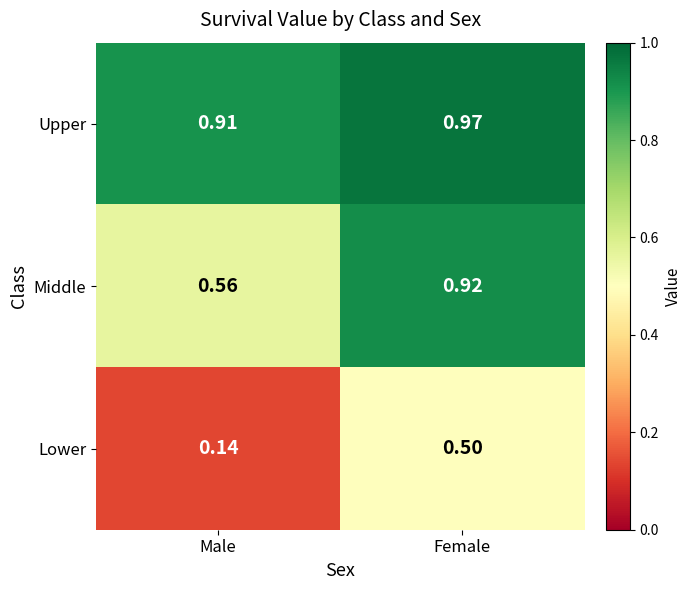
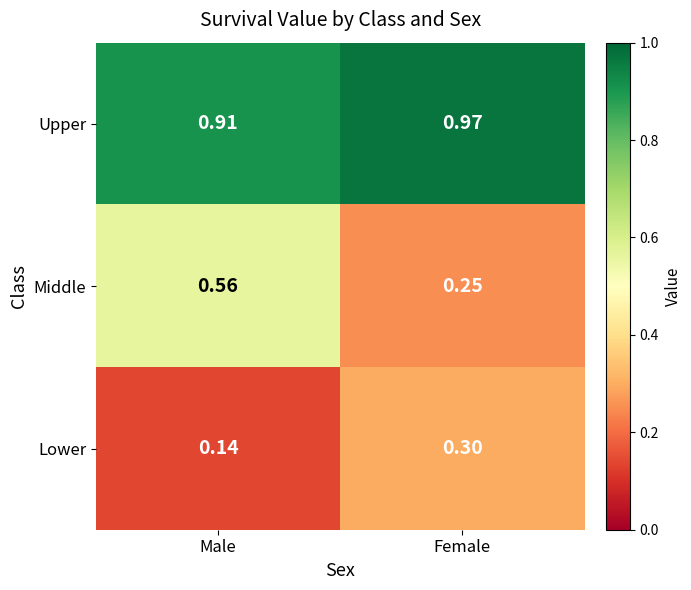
Middle, Female: 0.92 -> 0.25
Lower, Female: 0.50 -> 0.30
